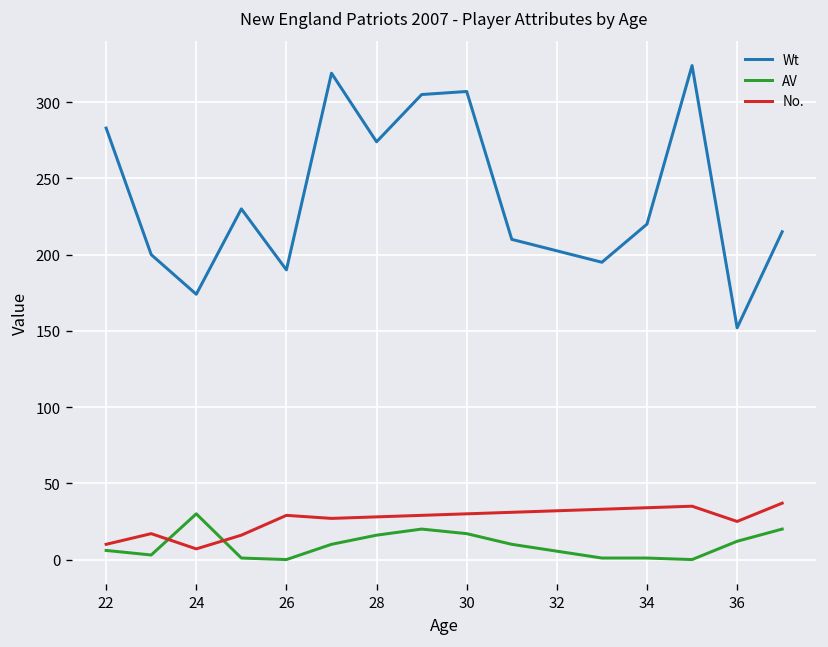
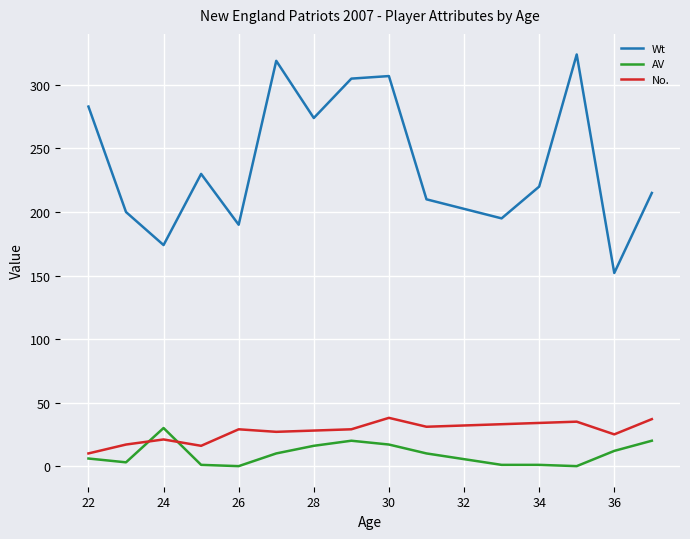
No., 24: 7 -> 21
No., 30: 30 -> 38
